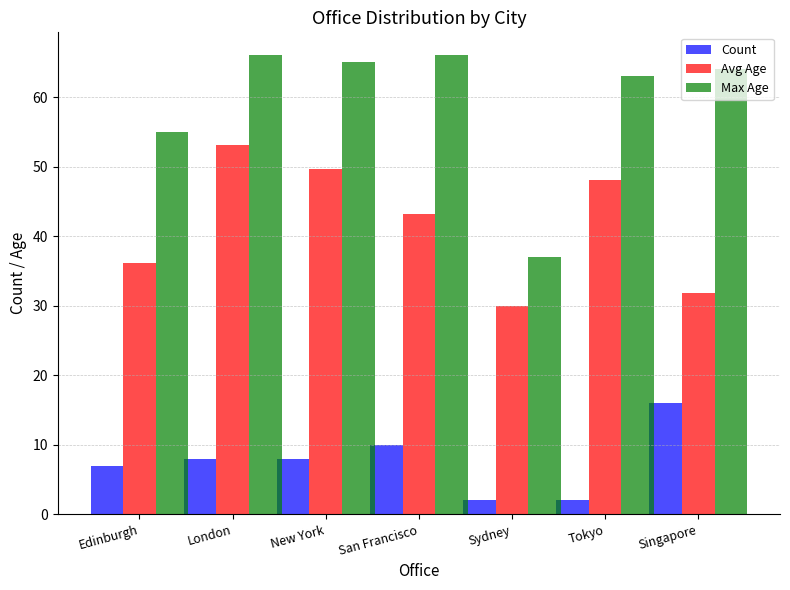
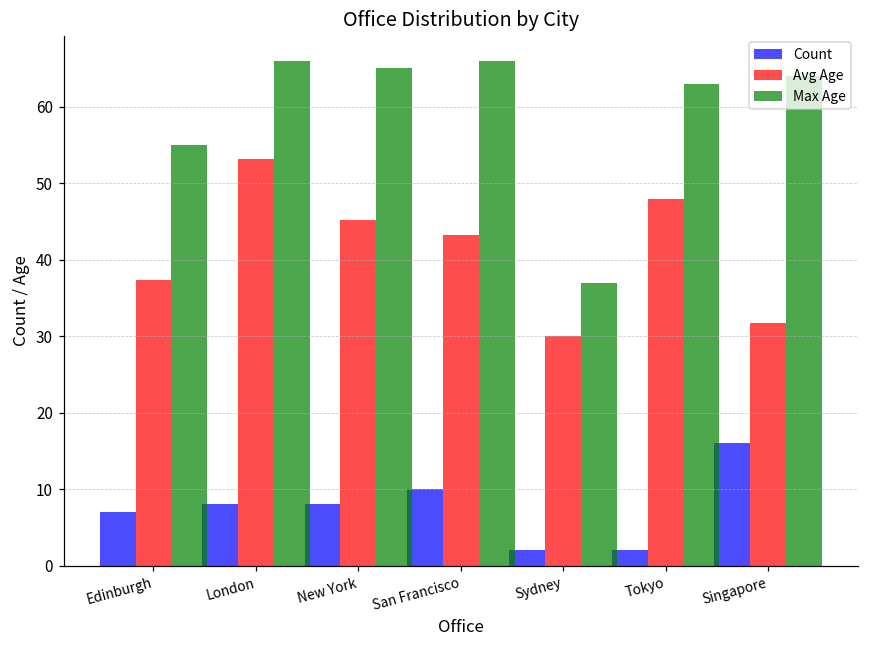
Avg Age, Edinburgh: 36 -> 37
Avg Age, New York: 50 -> 45
